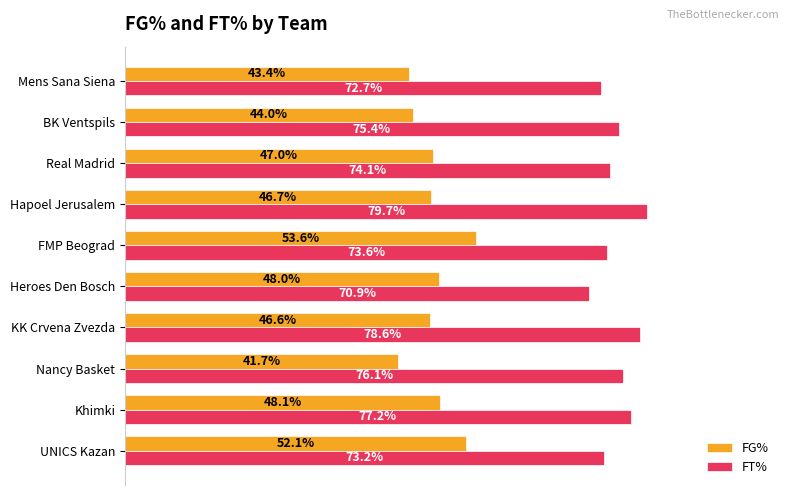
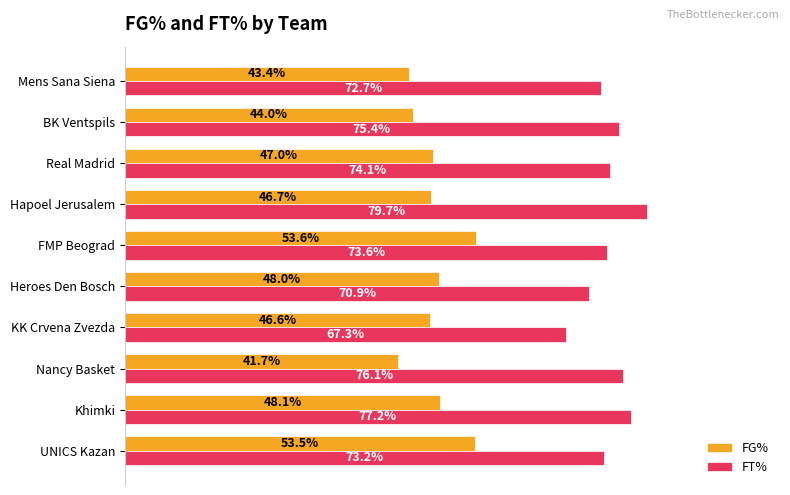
FT%, KK Crvena Zvezda: 78.6% -> 67.3%
FG%, UNICS Kazan: 52.1% -> 53.5%
